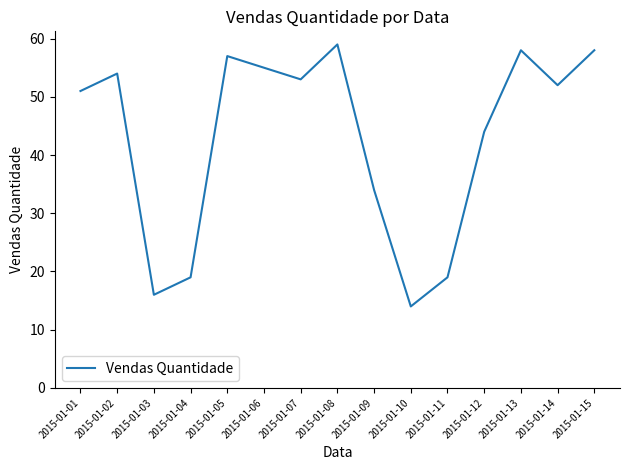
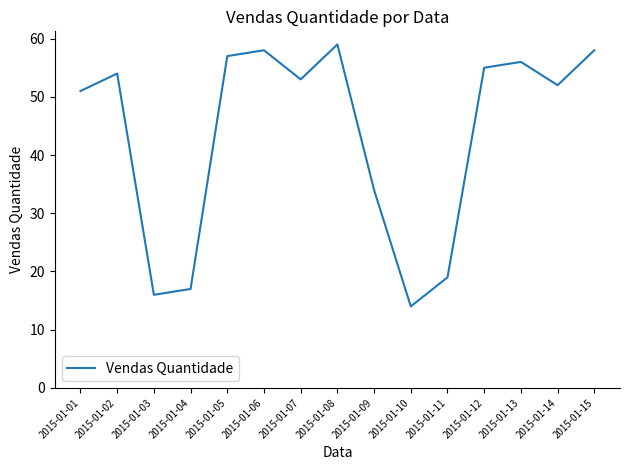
2015-01-04: 19 -> 17
2015-01-06: 55 -> 58
2015-01-12: 44 -> 55
2015-01-13: 58 -> 56
